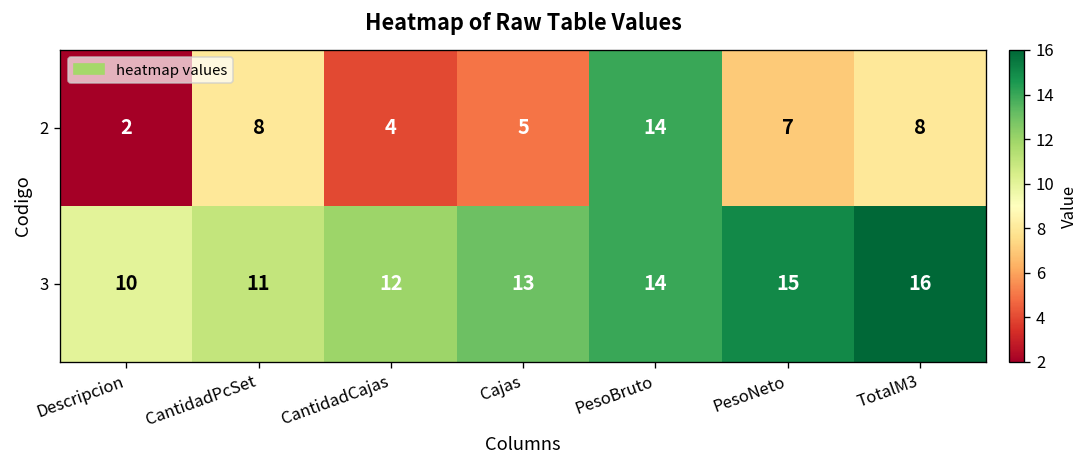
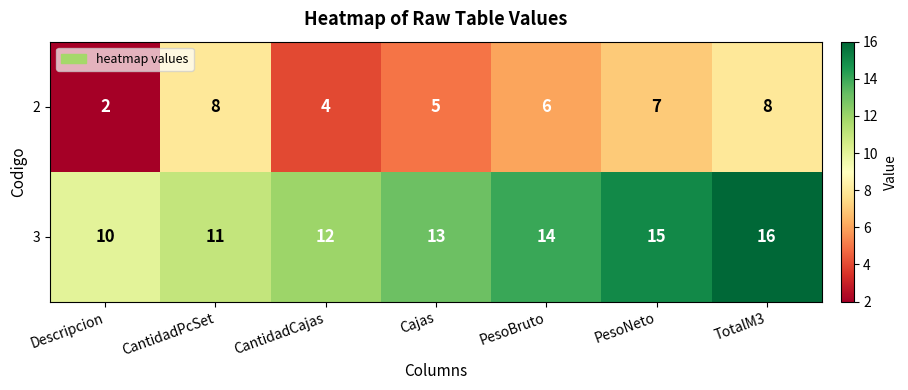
2, PesoBruto: 14 -> 6
